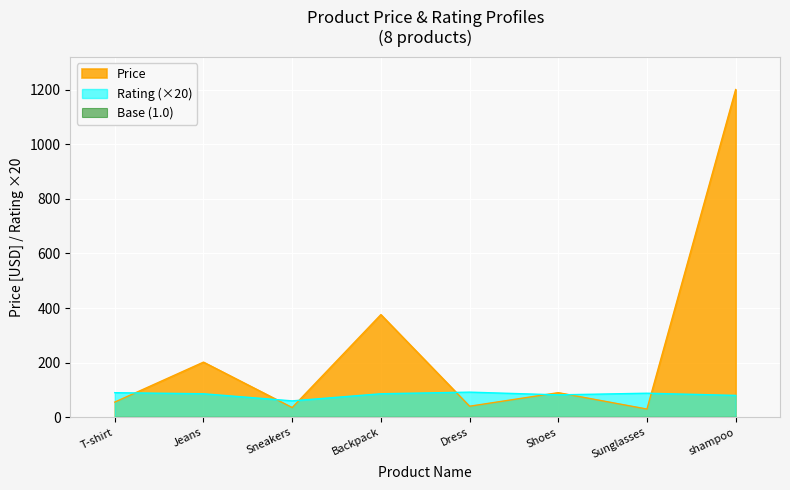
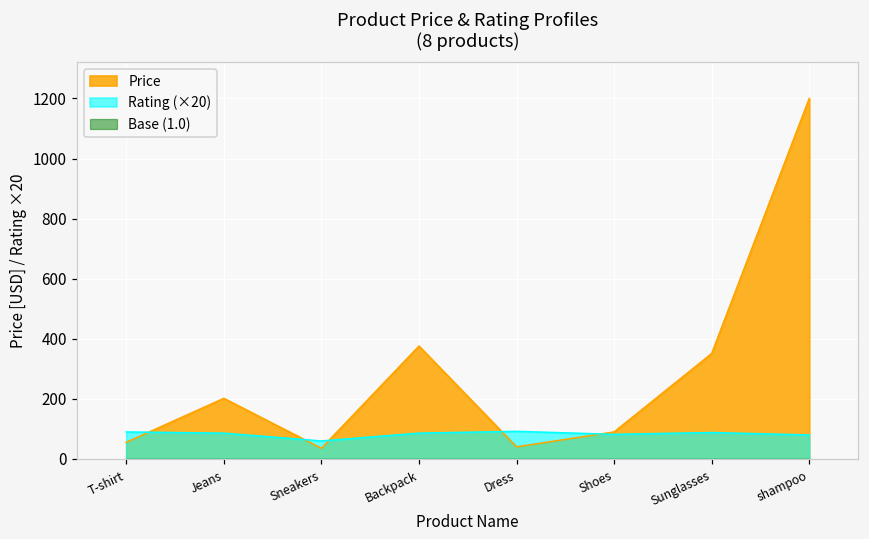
Price, Sunglasses: 30 -> 350
